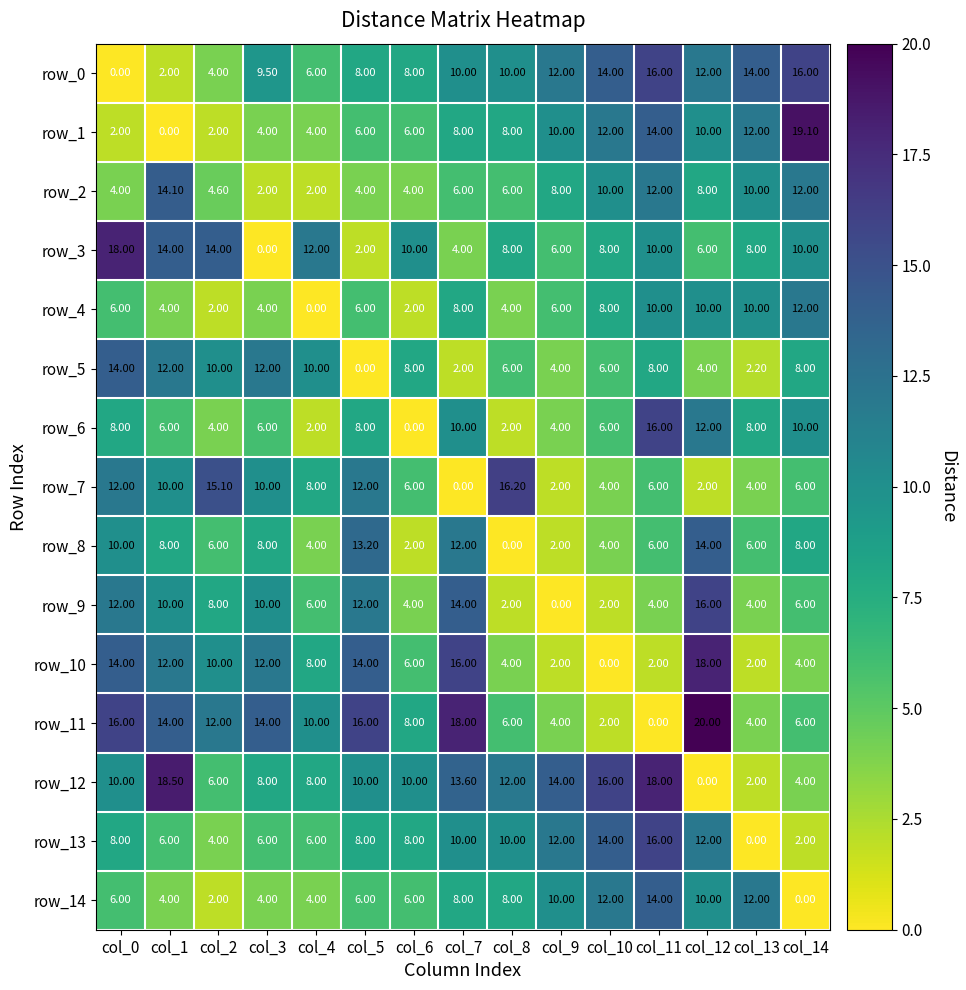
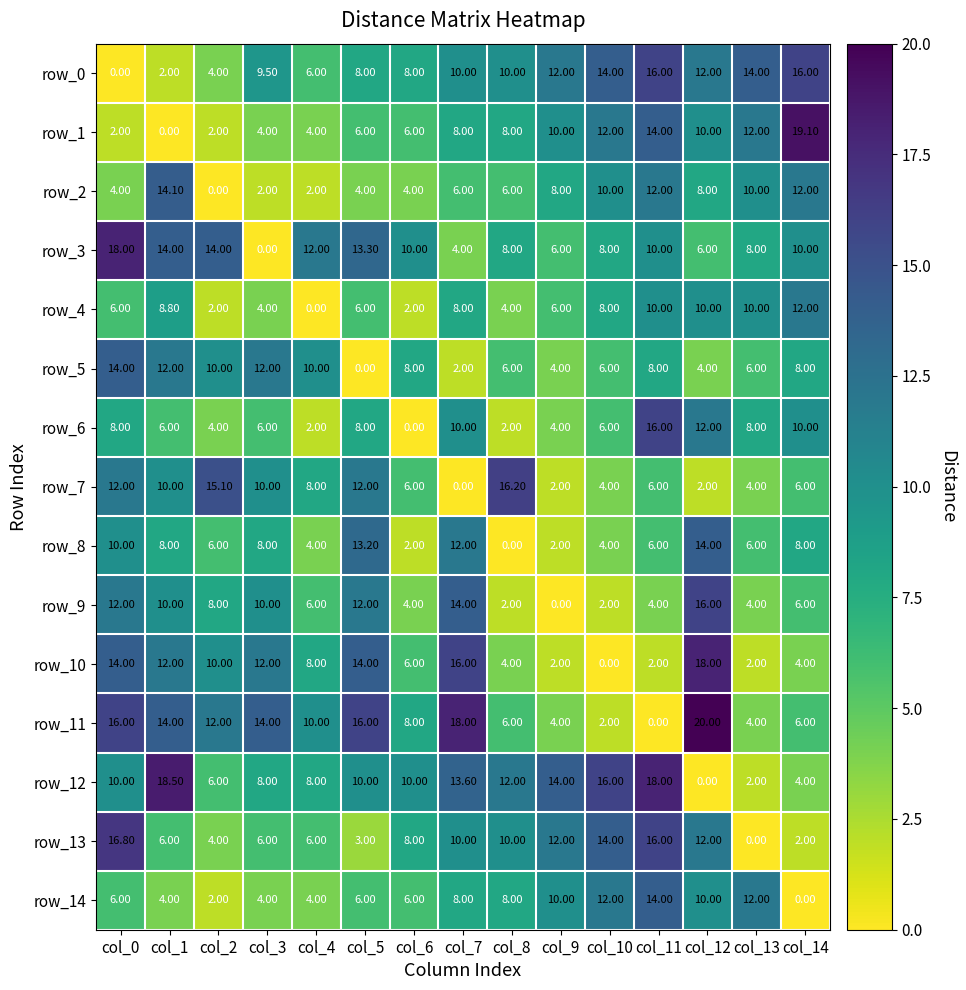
row_2, col_2: 4.60 -> 0.00
row_3, col_5: 2.00 -> 13.30
row_4, col_1: 4.00 -> 8.80
row_5, col_13: 2.20 -> 6.00
row_13, col_0: 8.00 -> 16.80
row_13, col_5: 8.00 -> 3.00
